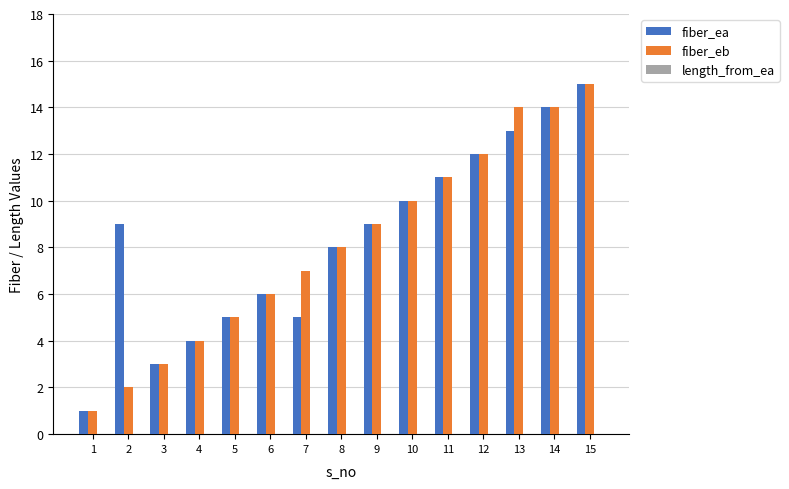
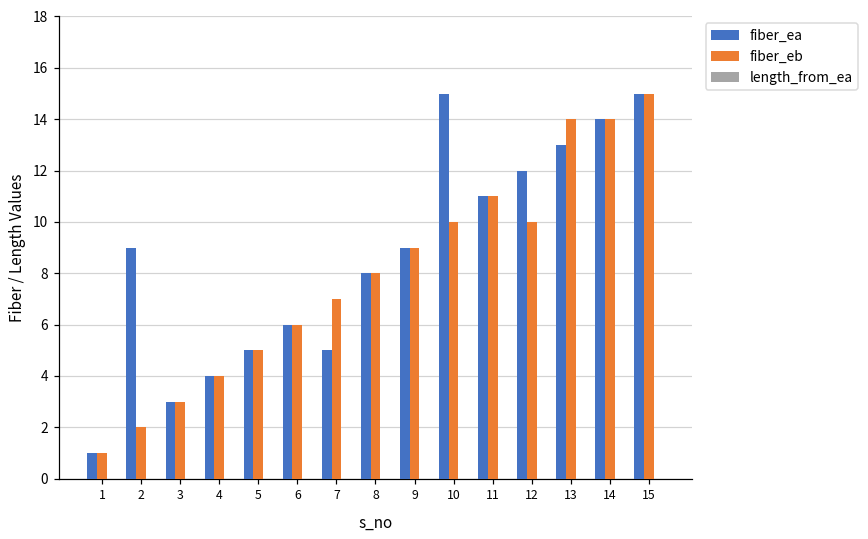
fiber_ea, 10: 10 -> 15
fiber_eb, 12: 12 -> 10
